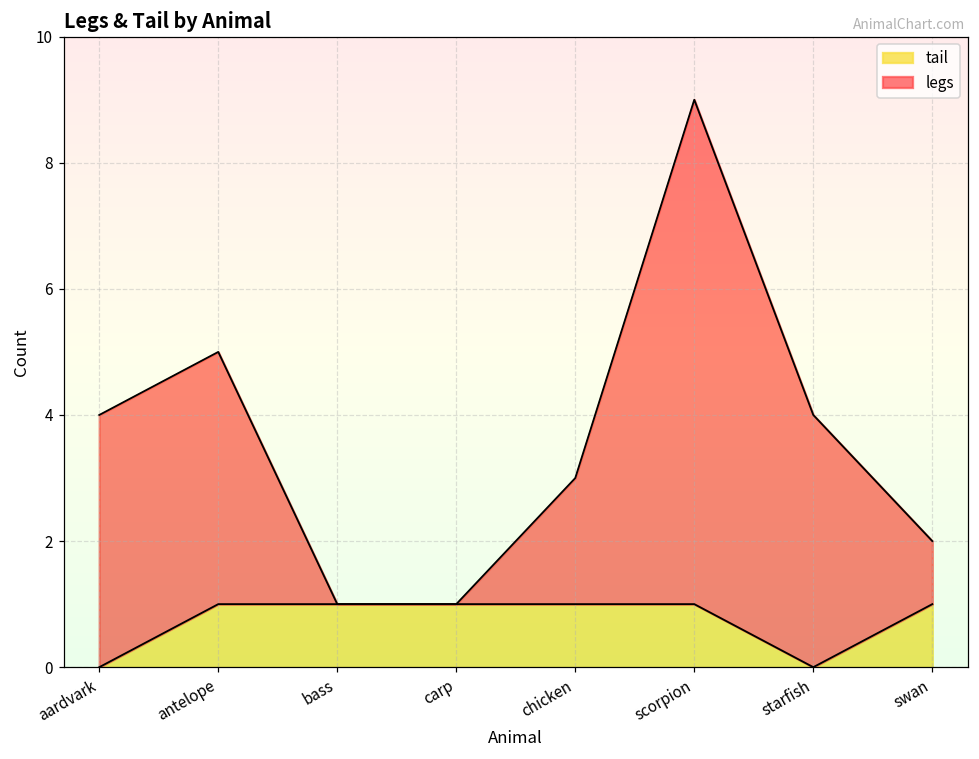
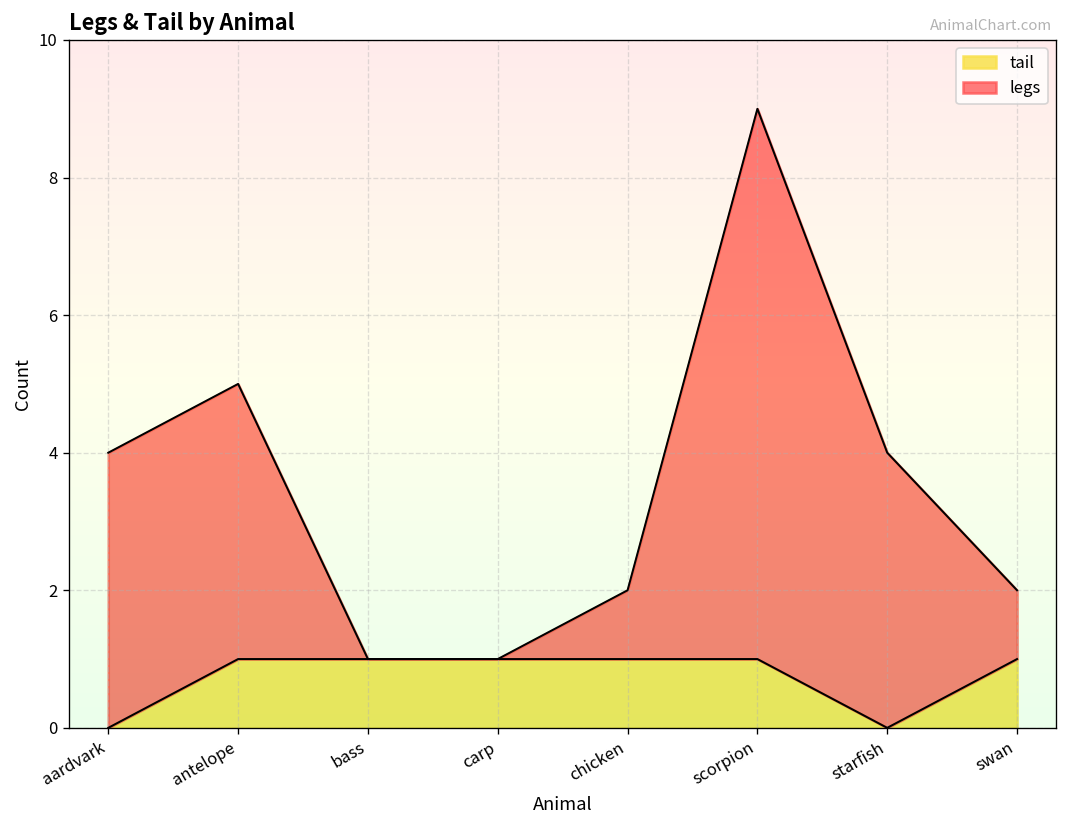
legs, chicken: 2 -> 1
